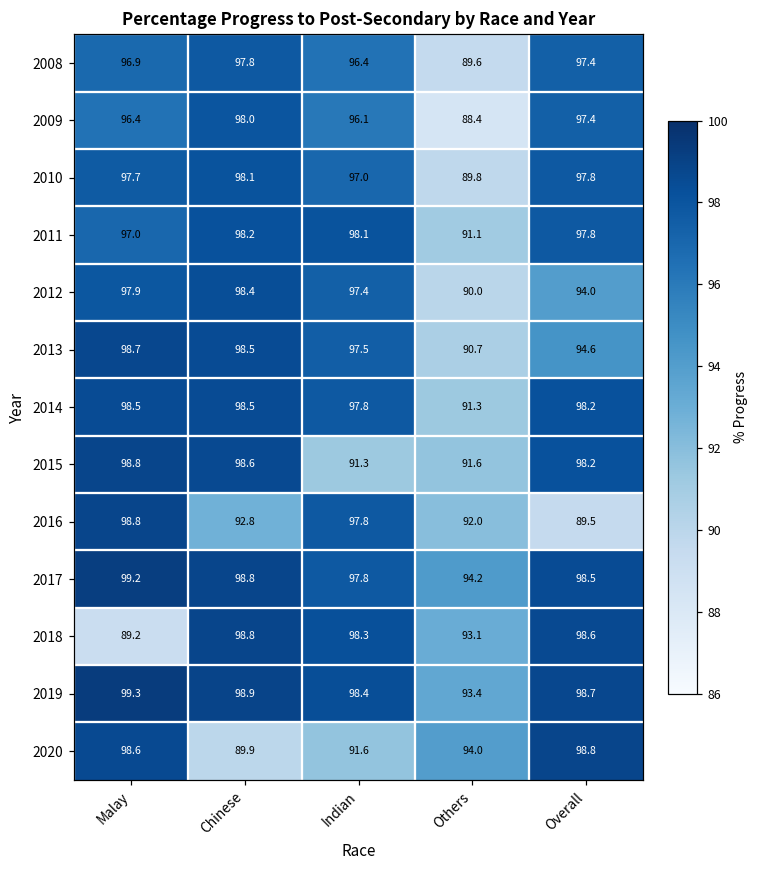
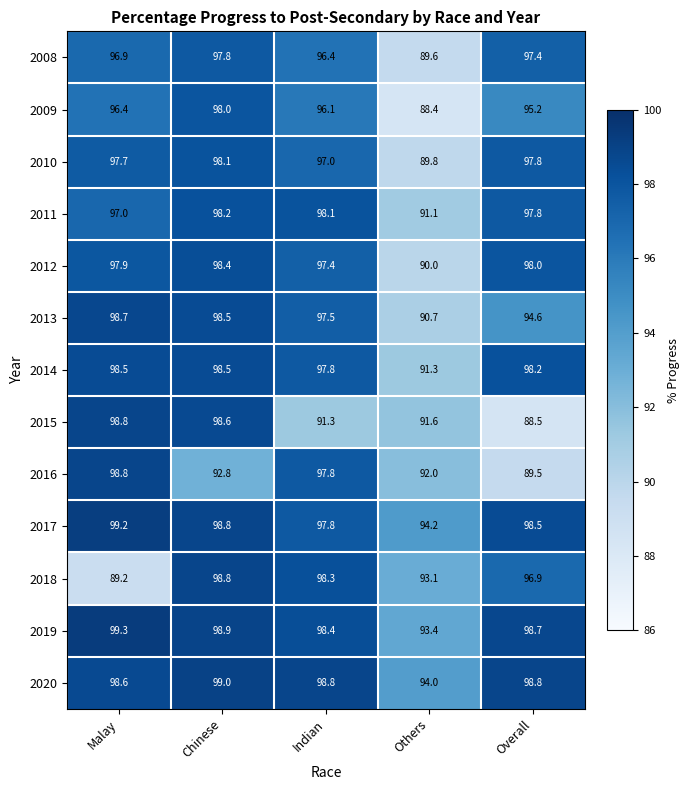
2009, Overall: 97.4 -> 95.2
2012, Overall: 94.0 -> 98.0
2015, Overall: 98.2 -> 88.5
2018, Overall: 98.6 -> 96.9
2020, Chinese: 89.9 -> 99.0
2020, Indian: 91.6 -> 98.8
